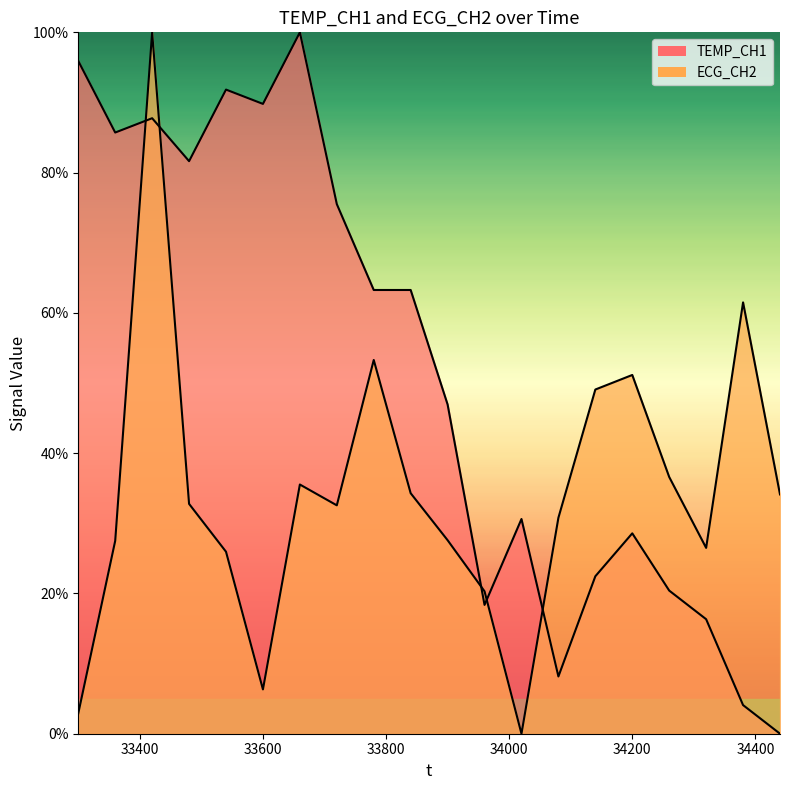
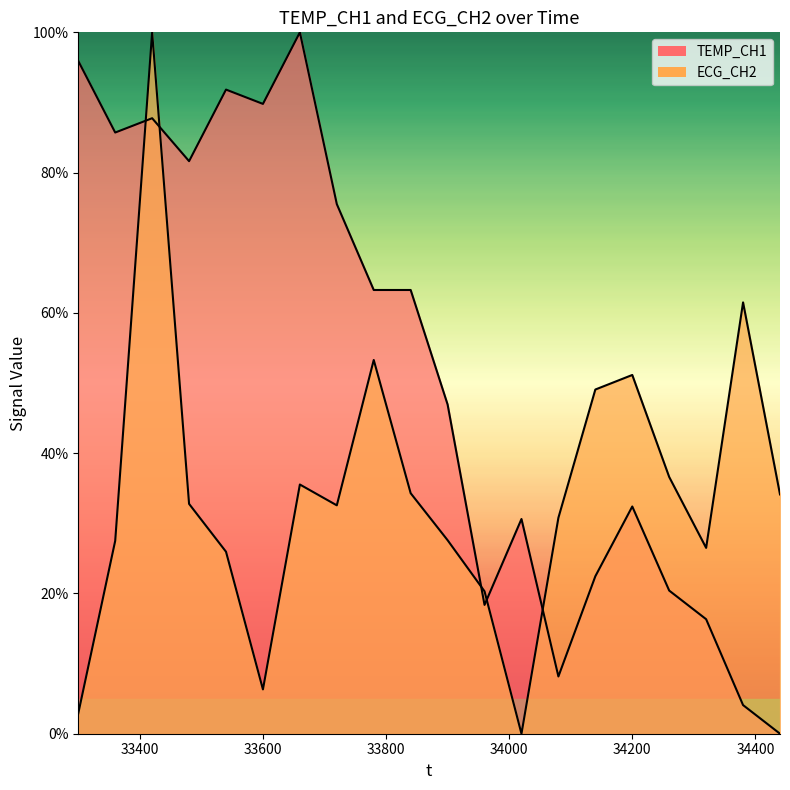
TEMP_CH1, 34200: 29% -> 32%
